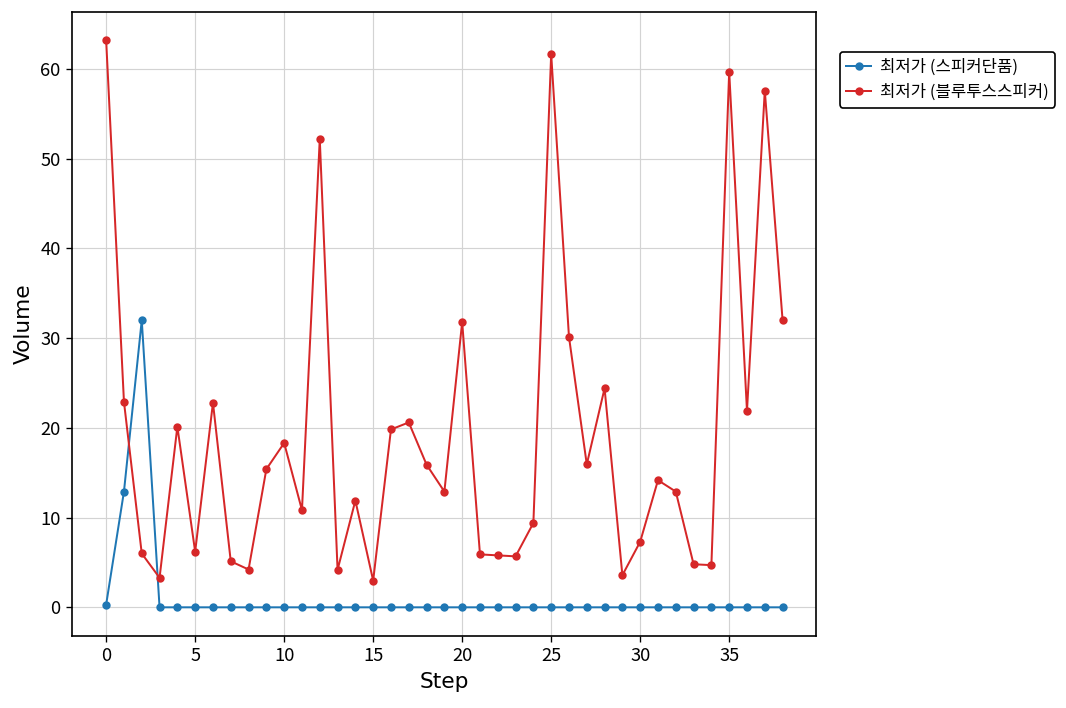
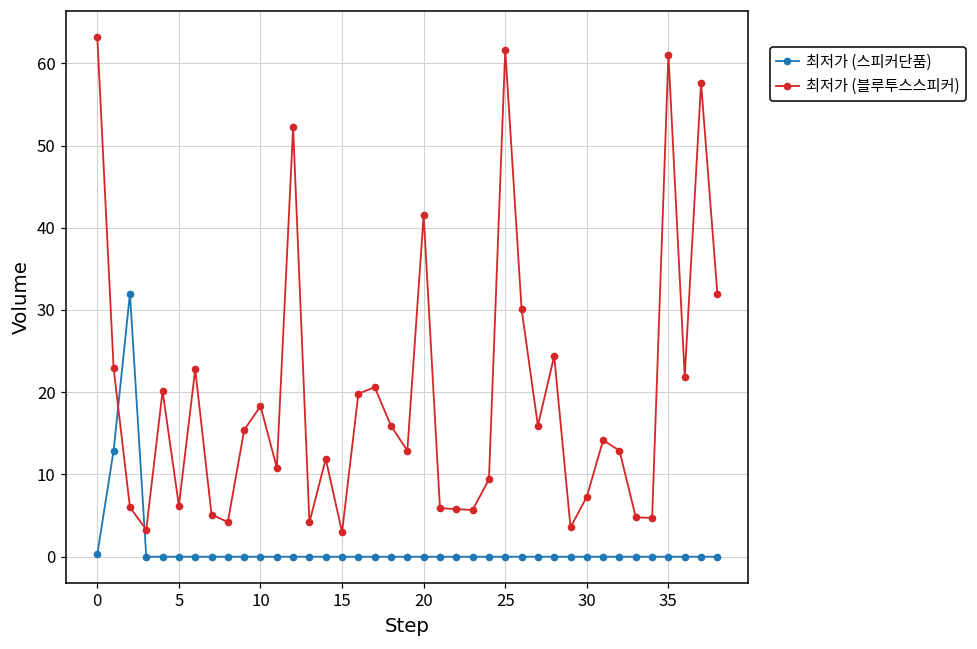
최저가 (블루투스스피커), 20: 32 -> 42
최저가 (블루투스스피커), 35: 60 -> 61
